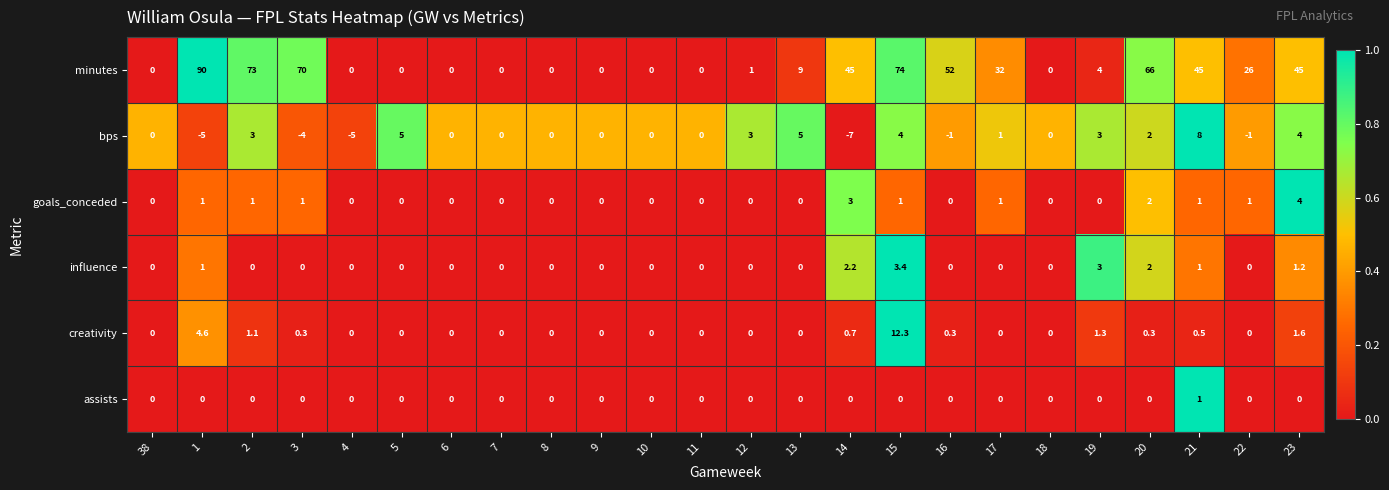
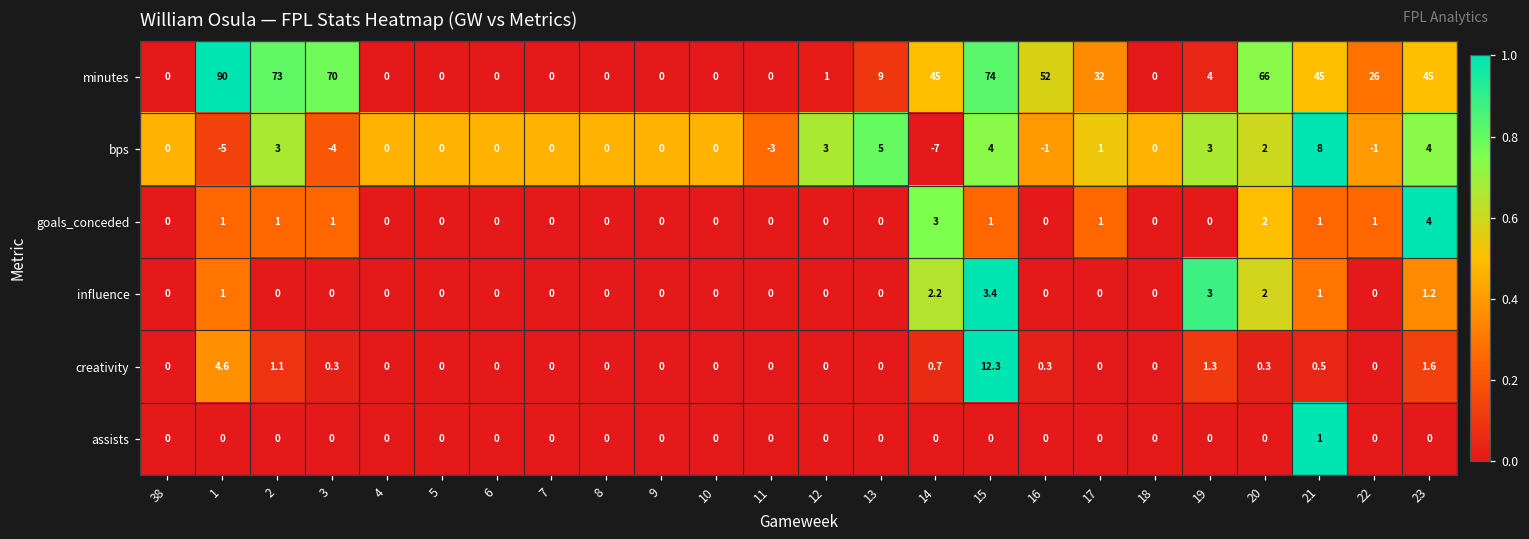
bps, 4: -5 -> 0
bps, 5: 5 -> 0
bps, 11: 0 -> -3
